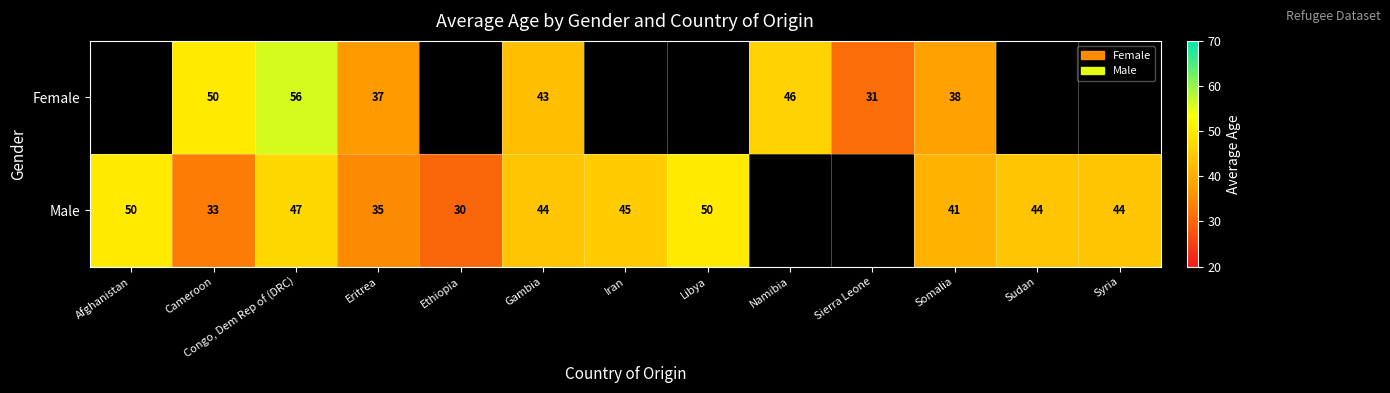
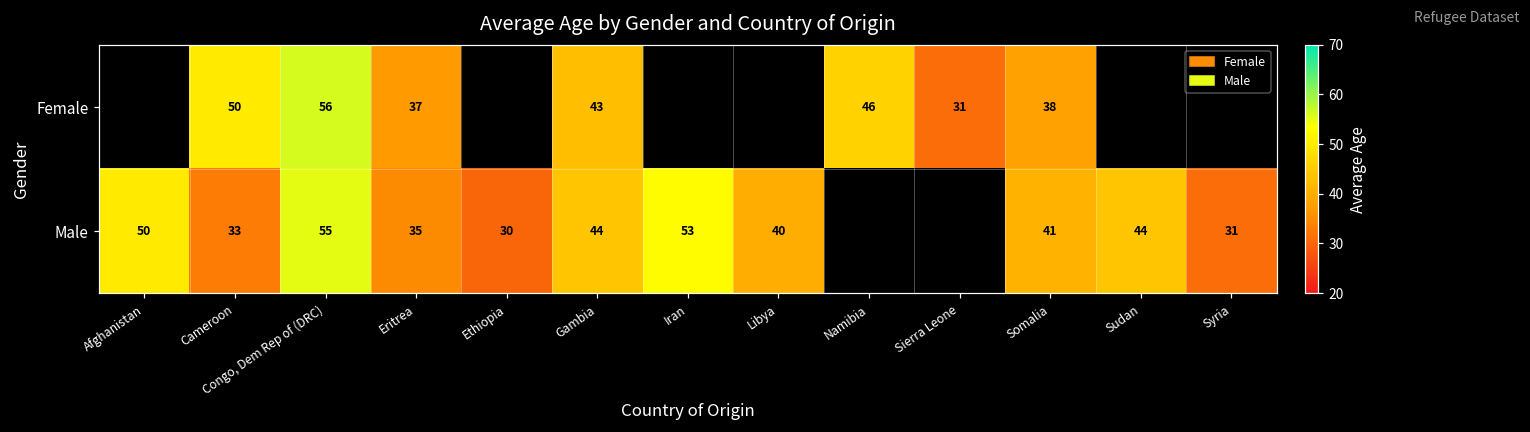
Male, Congo, Dem Rep of (DRC): 47 -> 55
Male, Iran: 45 -> 53
Male, Libya: 50 -> 40
Male, Syria: 44 -> 31
